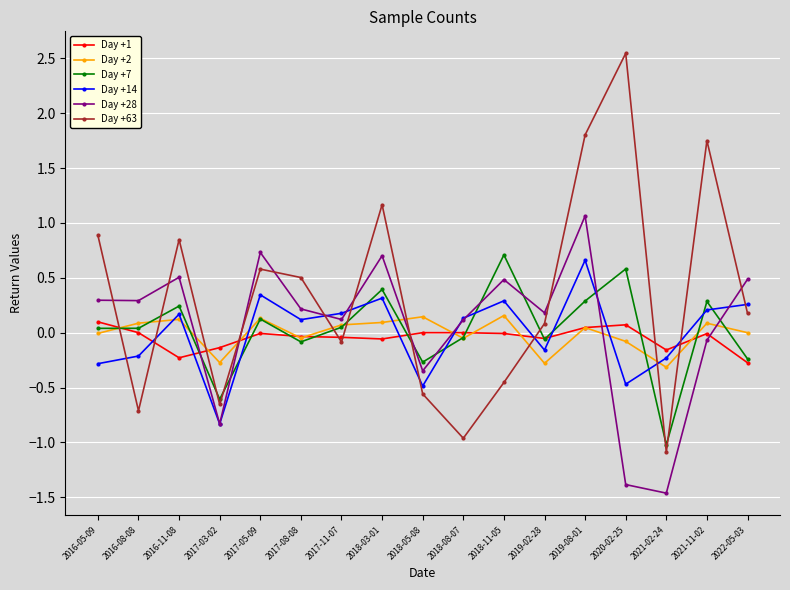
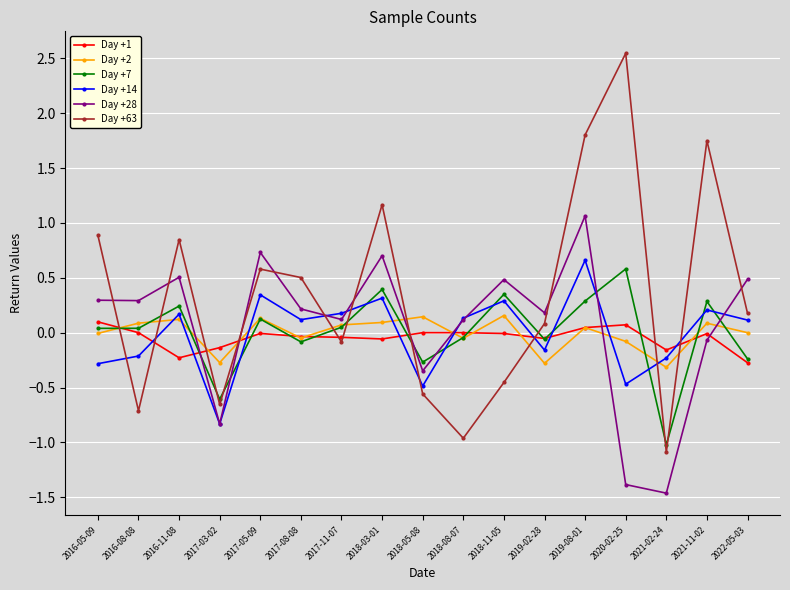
Day +7, 2018-11-05: 0.71 -> 0.35
Day +14, 2022-05-03: 0.26 -> 0.11
